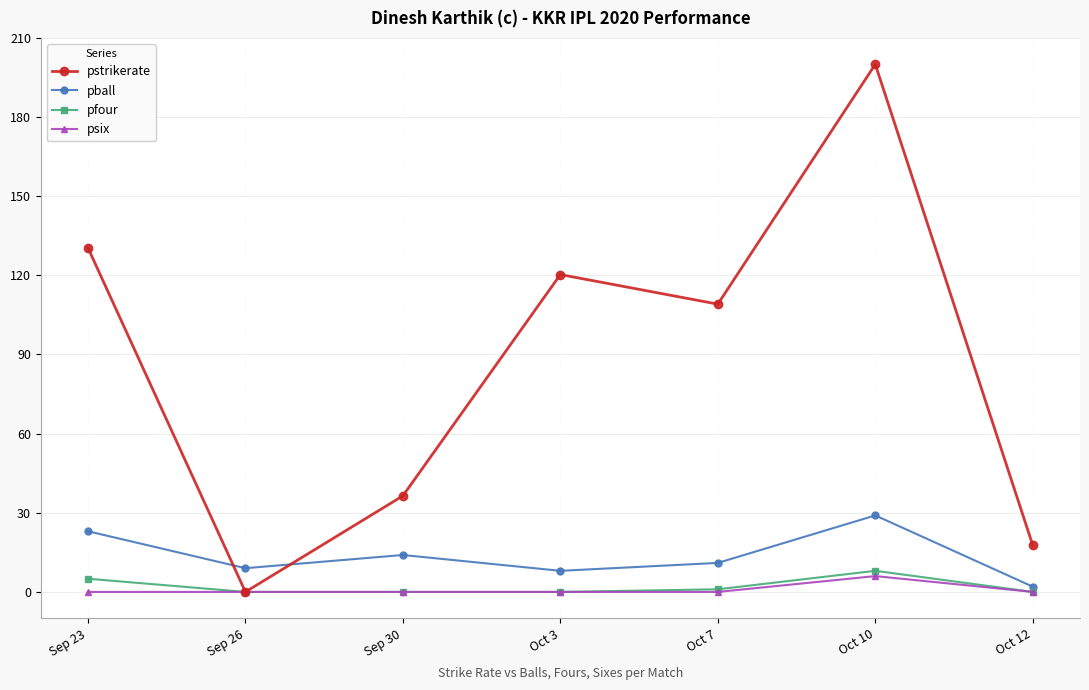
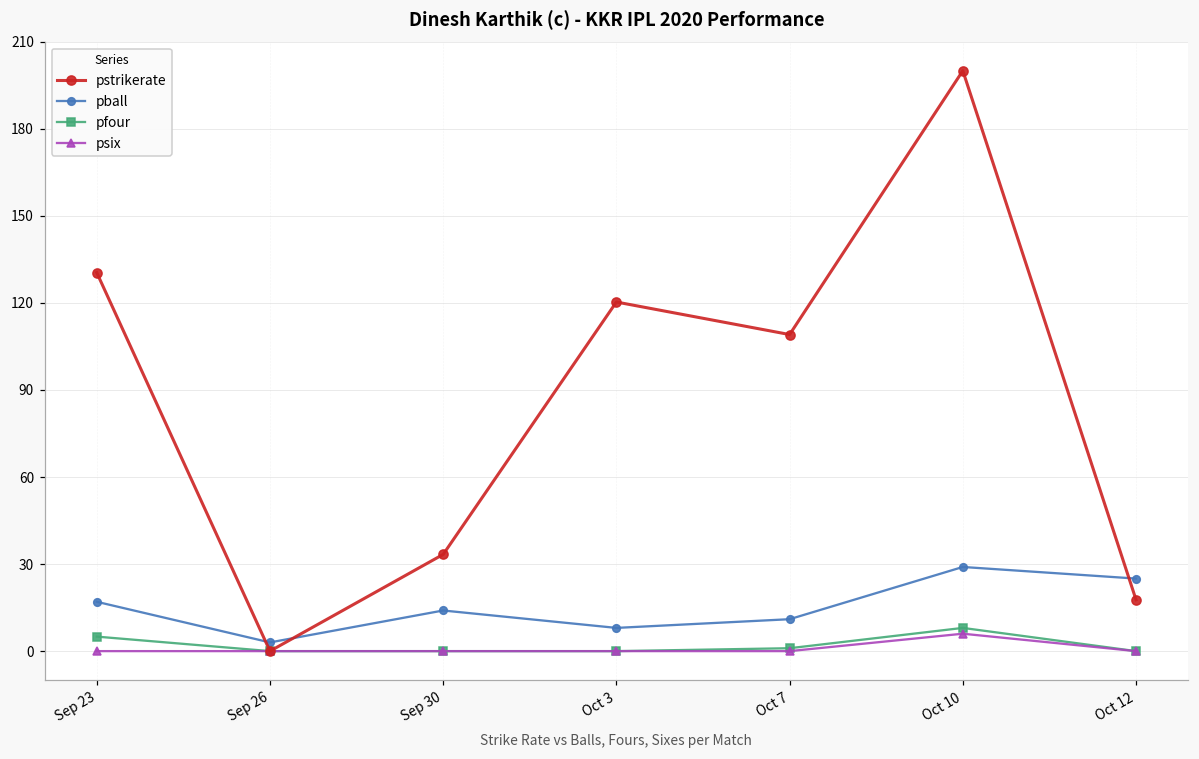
pball, Sep 23: 23 -> 17
pball, Sep 26: 9 -> 3
pstrikerate, Sep 30: 36 -> 33
pball, Oct 12: 2 -> 25
